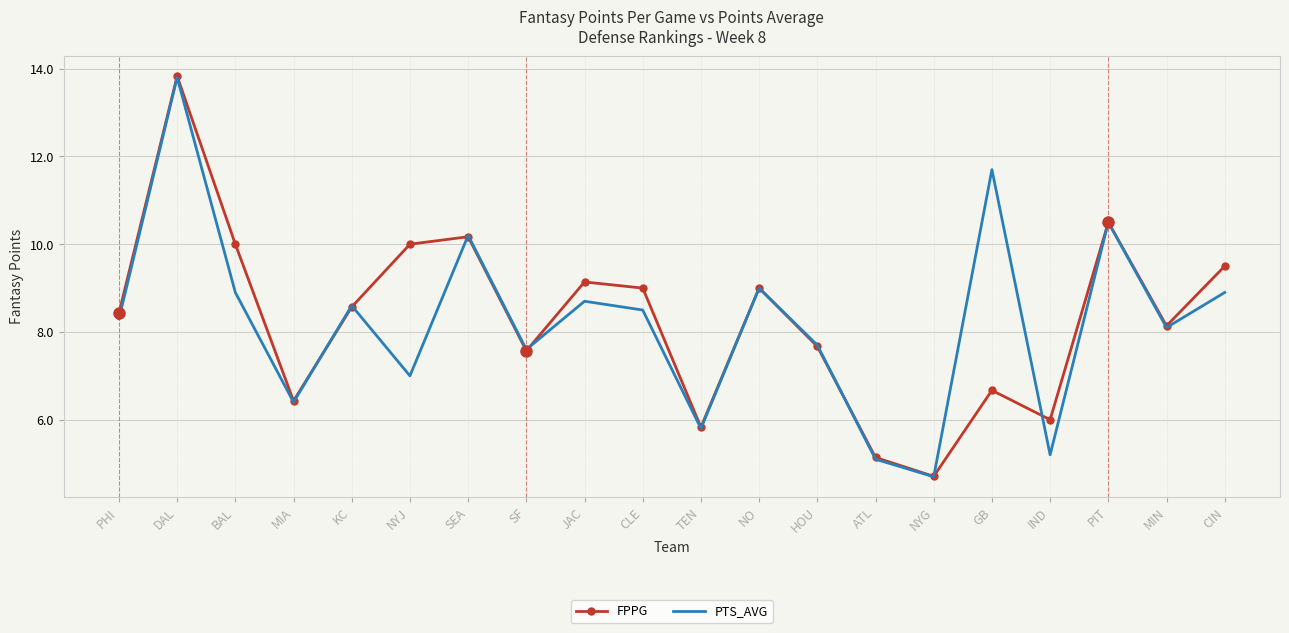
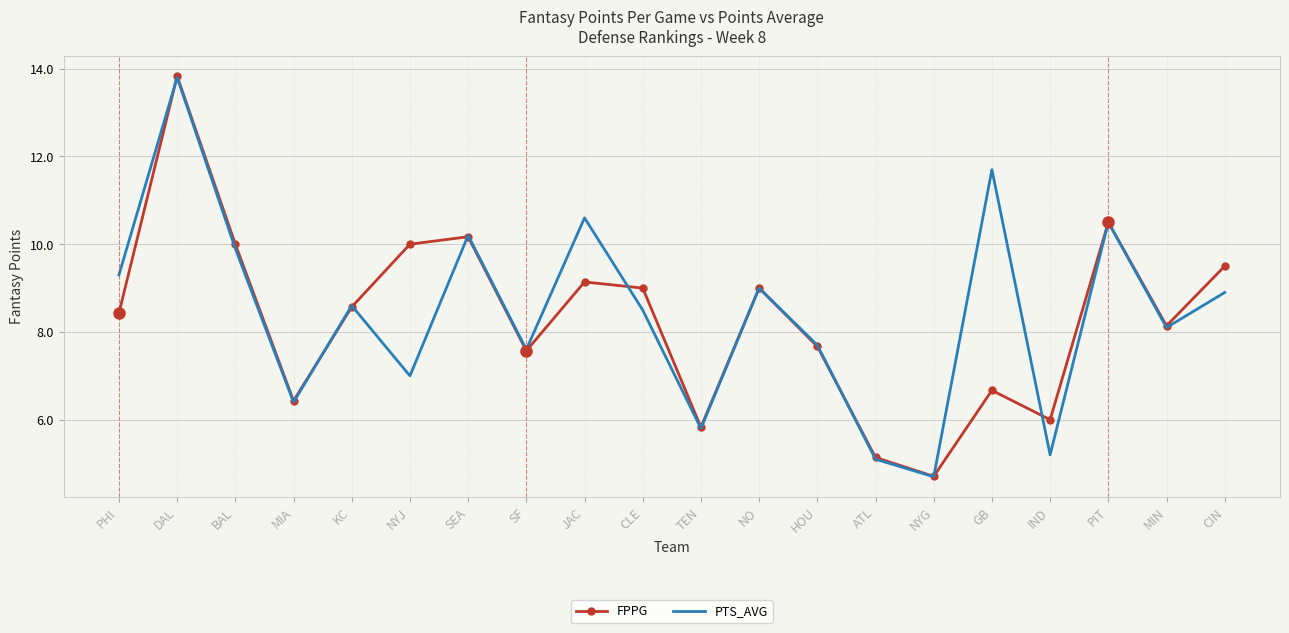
PTS_AVG, PHI: 8.3 -> 9.3
PTS_AVG, BAL: 8.9 -> 9.9
PTS_AVG, JAC: 8.7 -> 10.6
